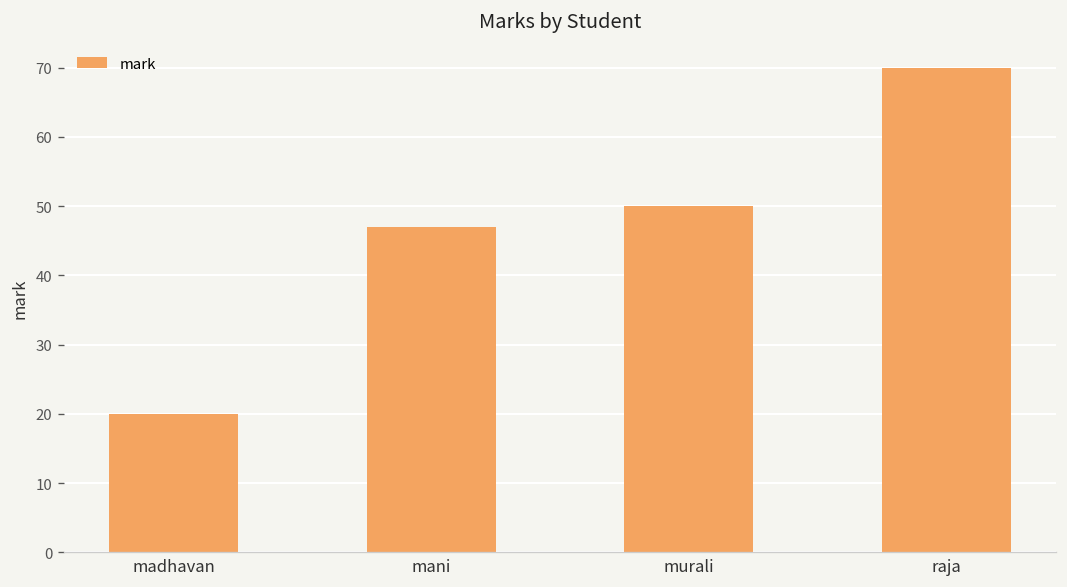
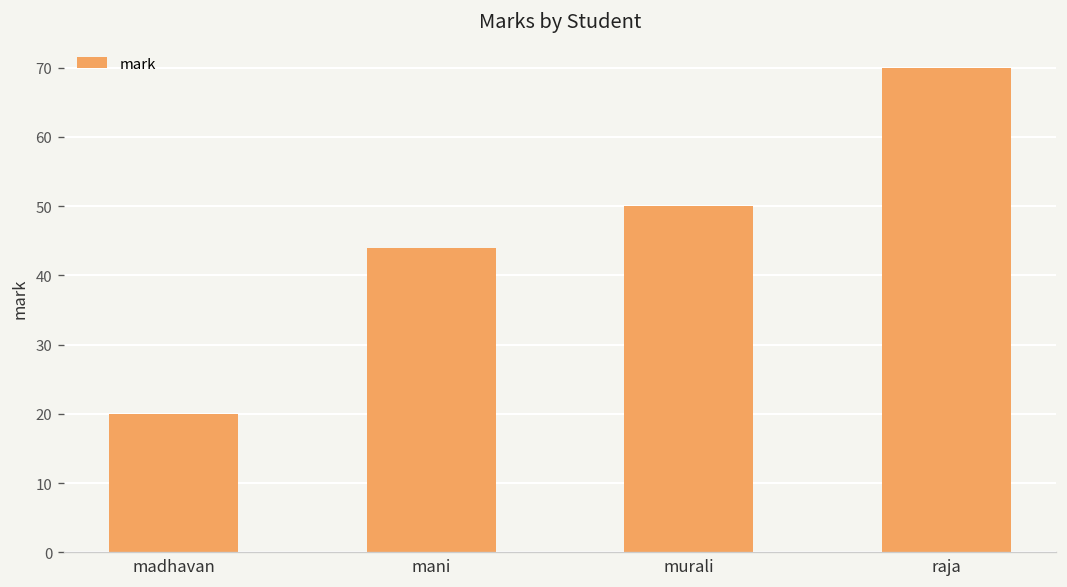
mani: 47 -> 44
